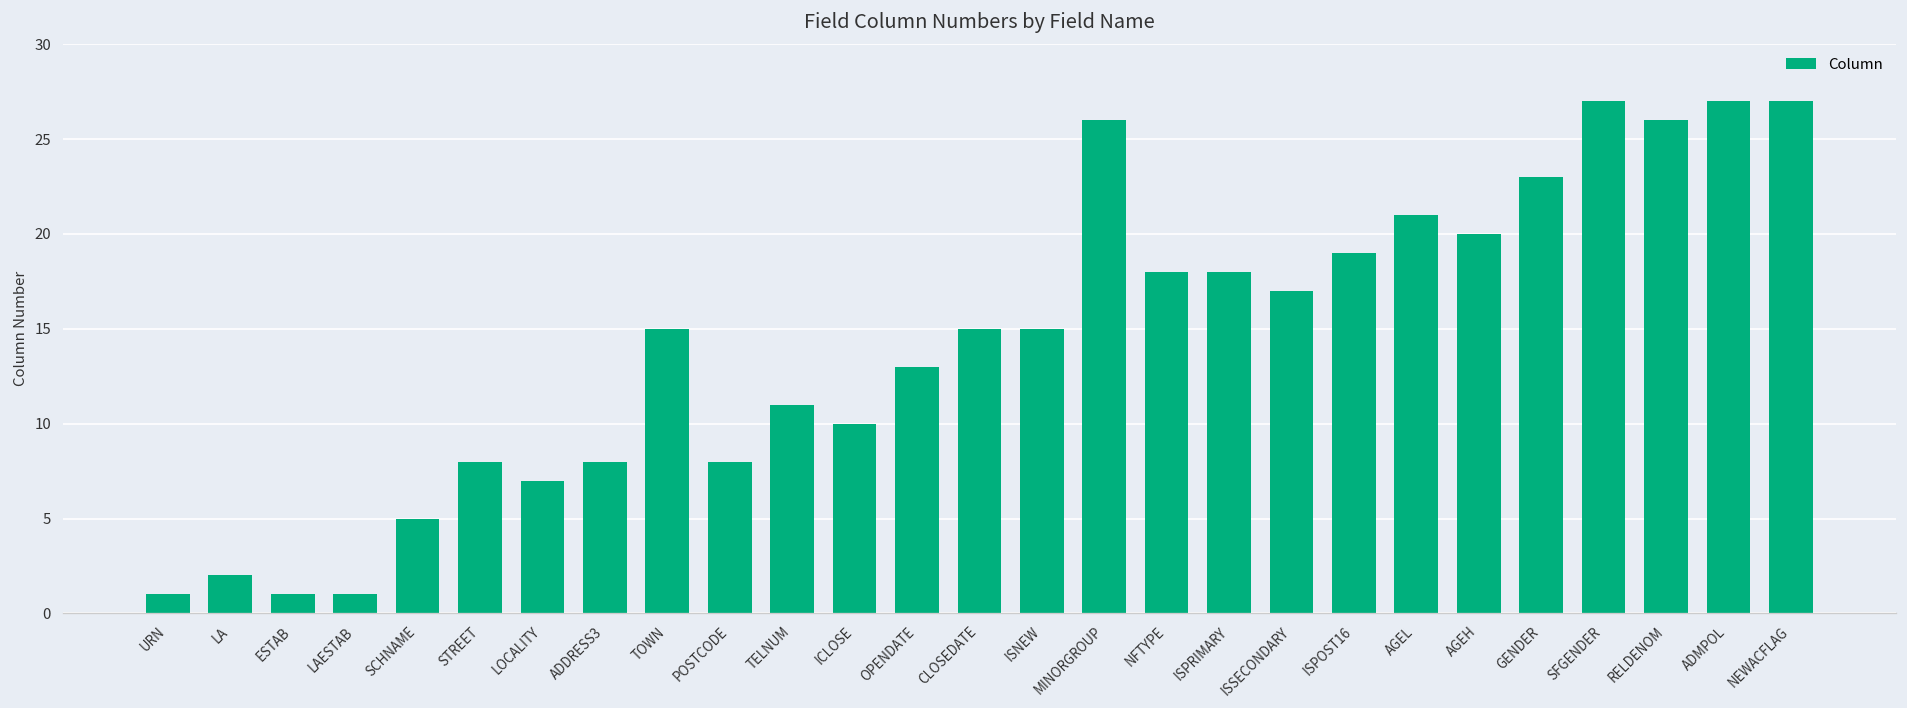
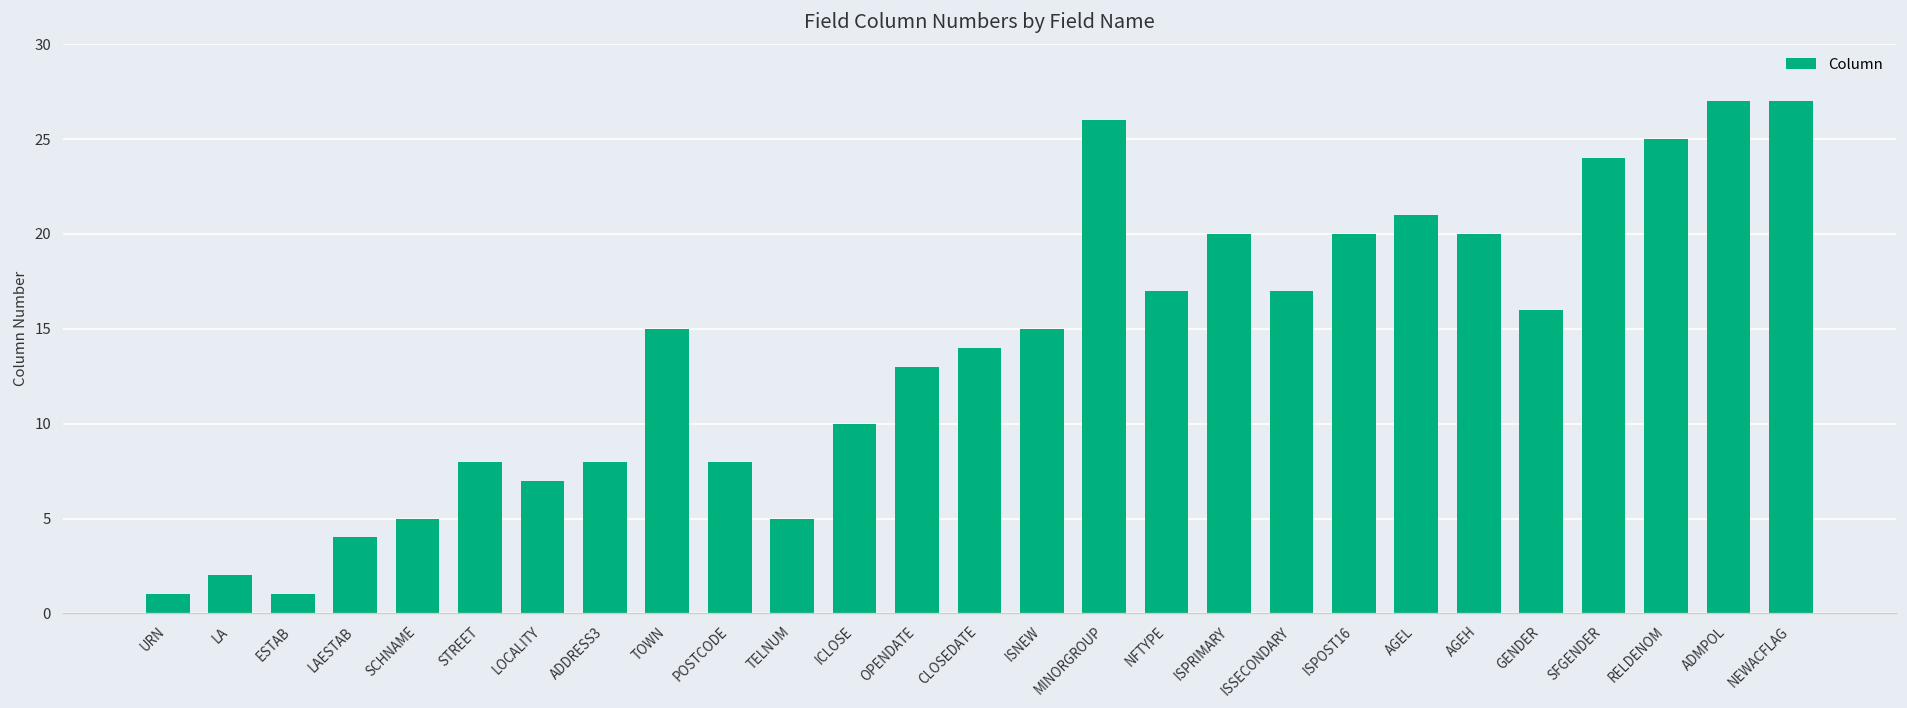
LAESTAB: 1 -> 4
TELNUM: 11 -> 5
CLOSEDATE: 15 -> 14
NFTYPE: 18 -> 17
ISPRIMARY: 18 -> 20
ISPOST16: 19 -> 20
GENDER: 23 -> 16
SFGENDER: 27 -> 24
RELDENOM: 26 -> 25
